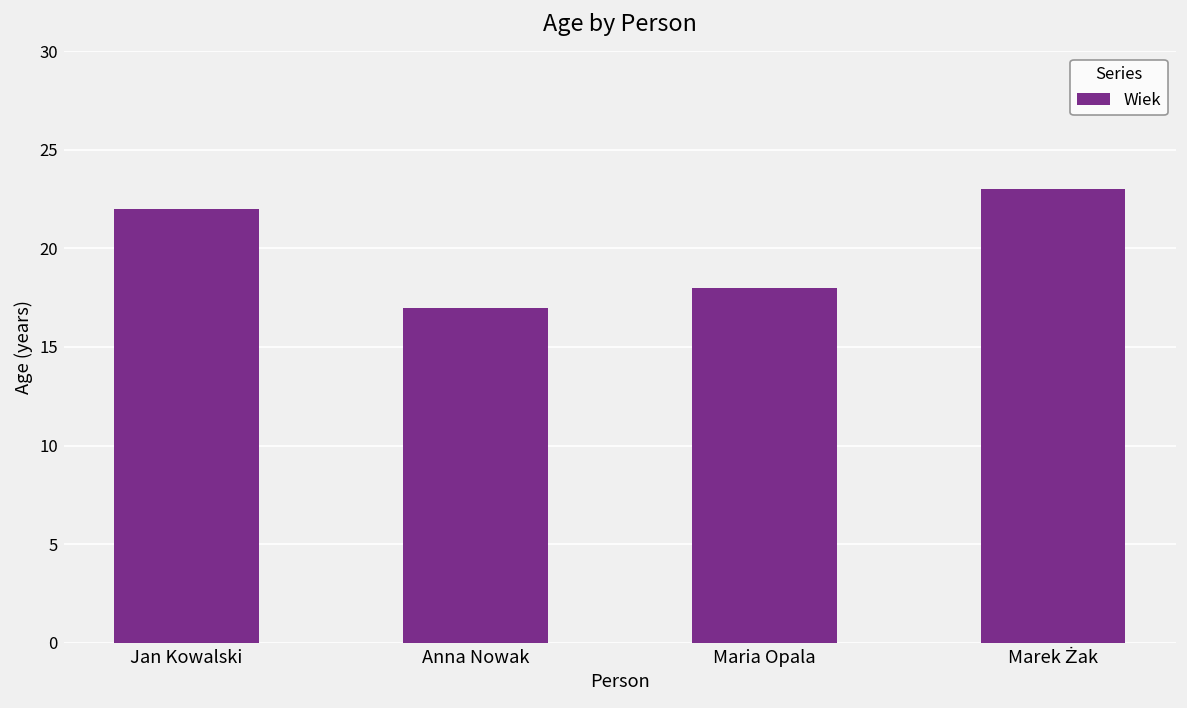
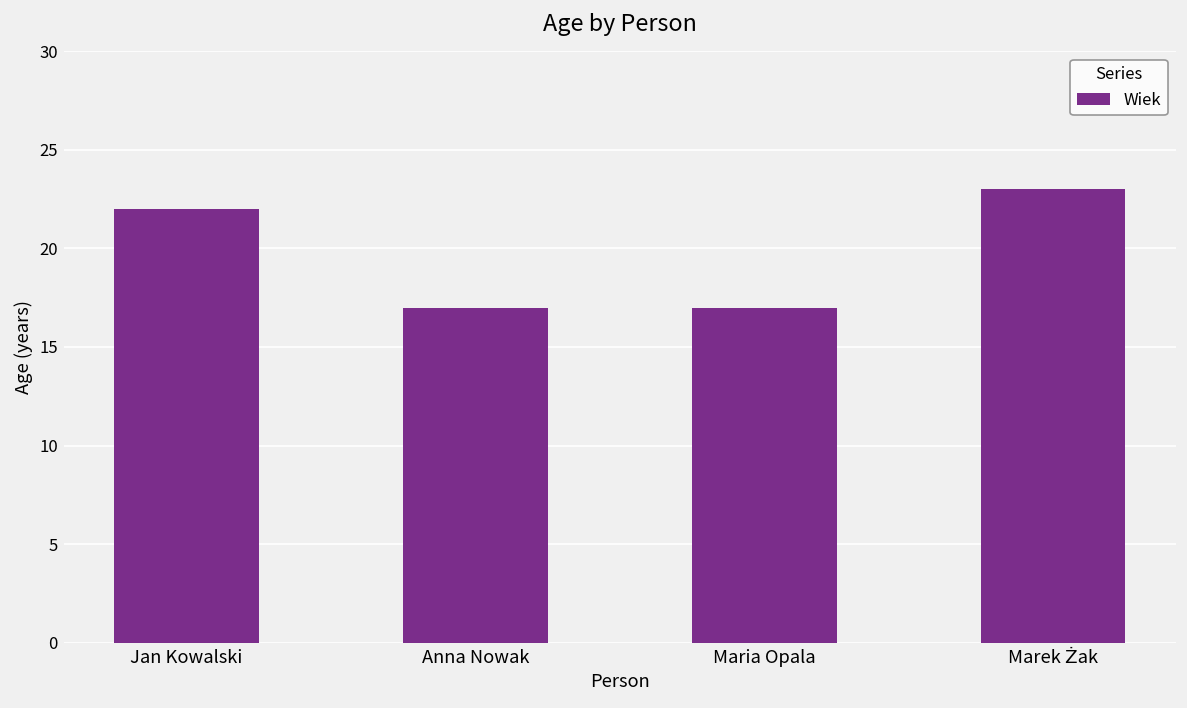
Maria Opala: 18 -> 17
